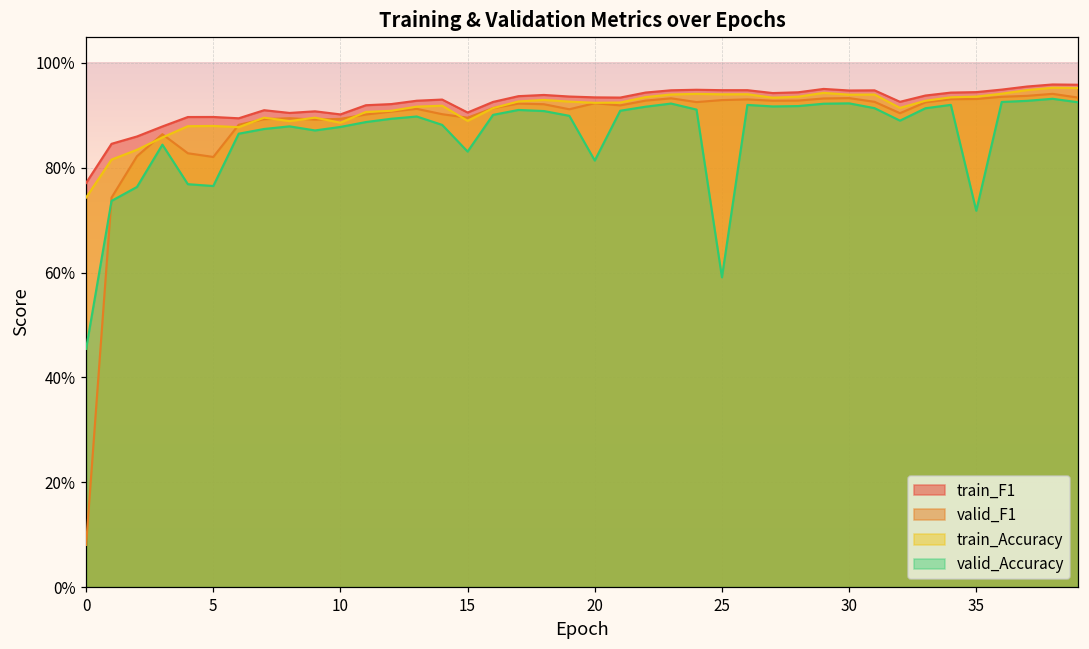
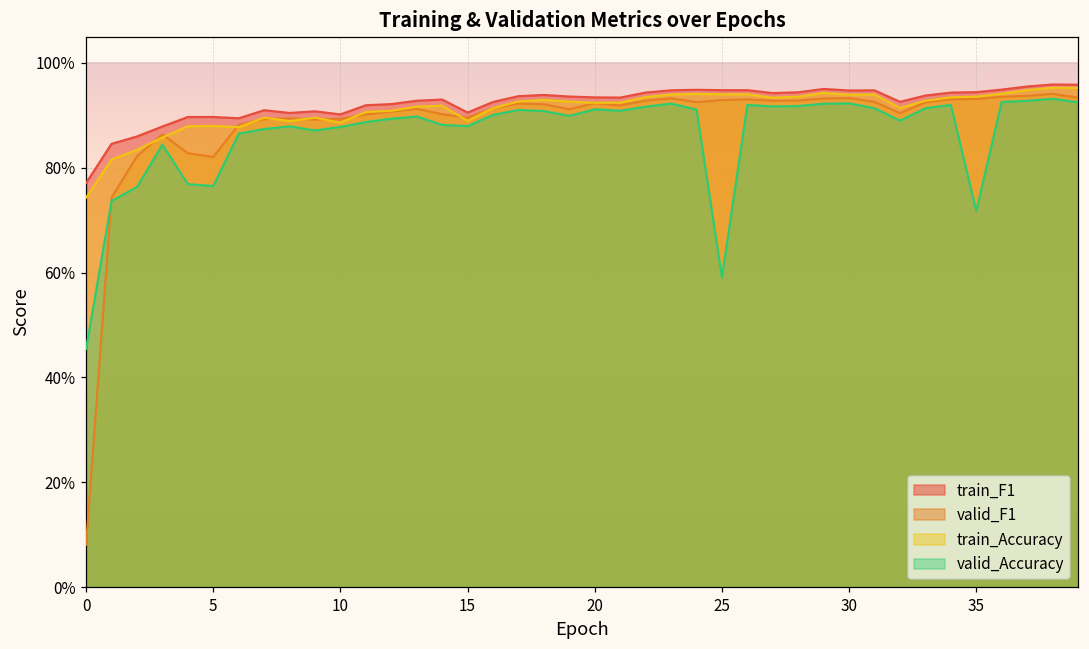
valid_Accuracy, 15: 83% -> 88%
valid_Accuracy, 20: 81% -> 91%
